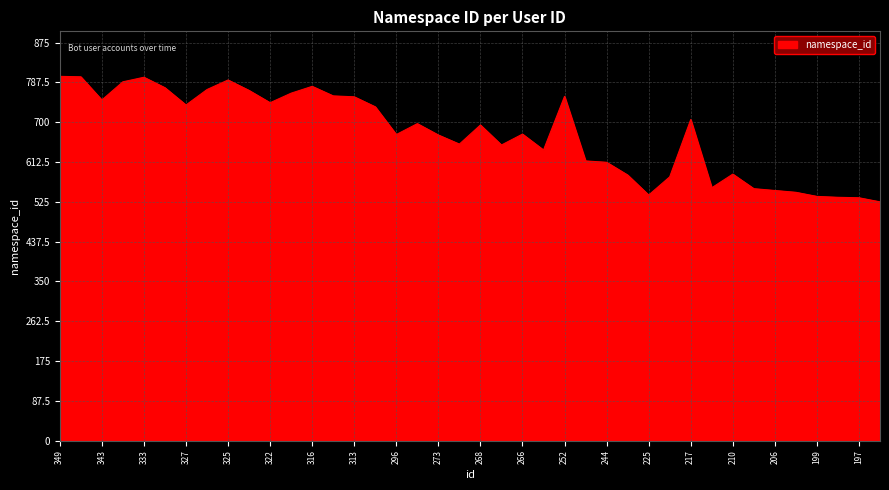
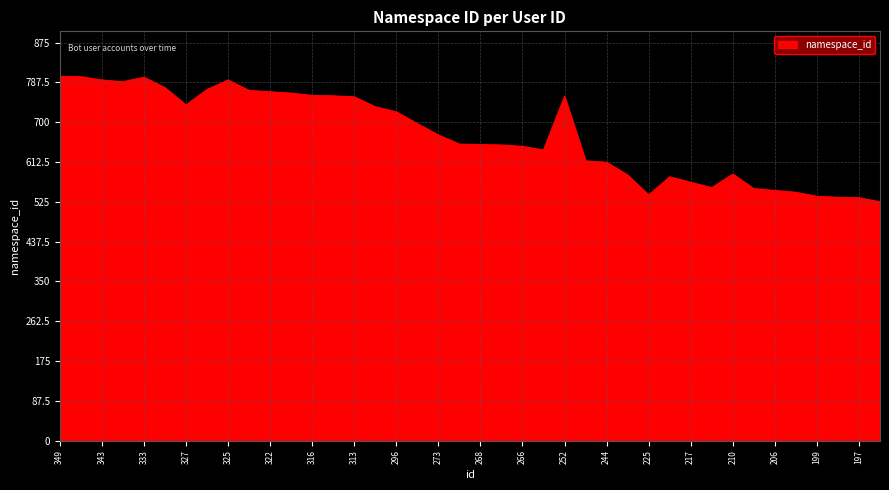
343: 750 -> 790
322: 740 -> 770
316: 780 -> 760
296: 670 -> 720
268: 690 -> 650
266: 670 -> 650
217: 710 -> 570
